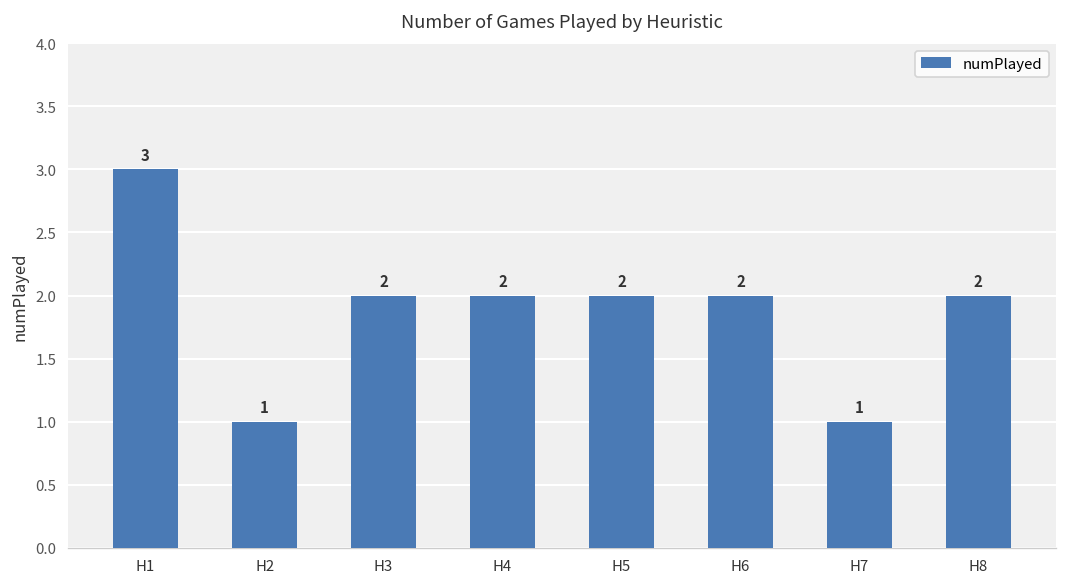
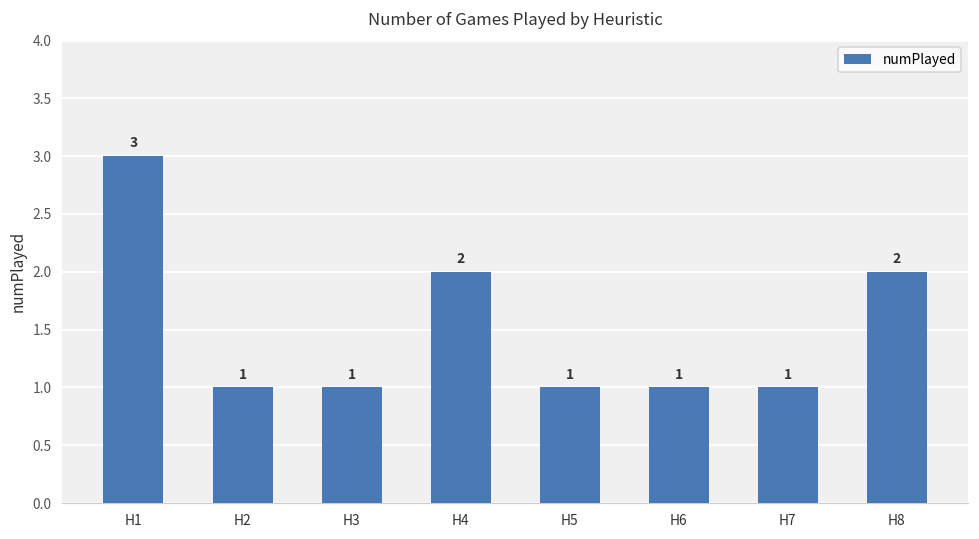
H3: 2 -> 1
H5: 2 -> 1
H6: 2 -> 1
